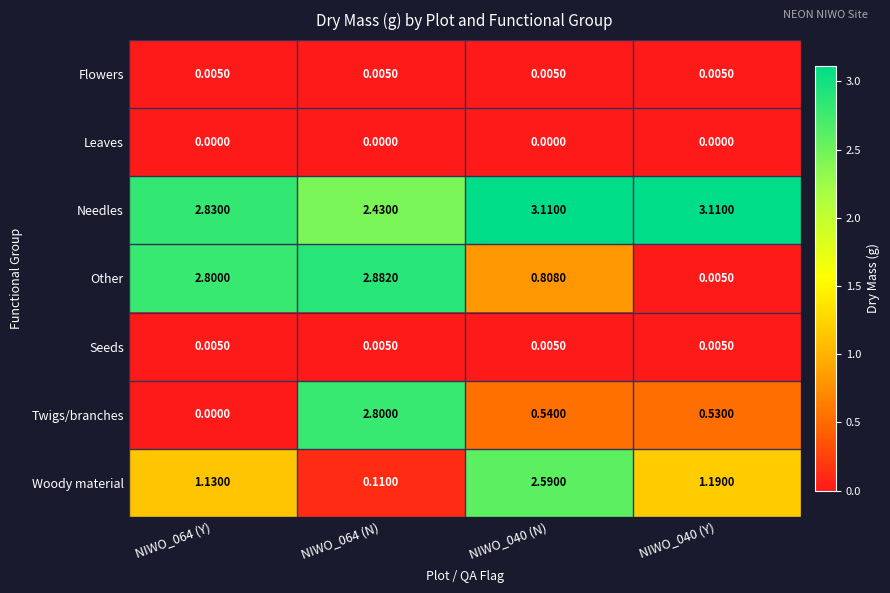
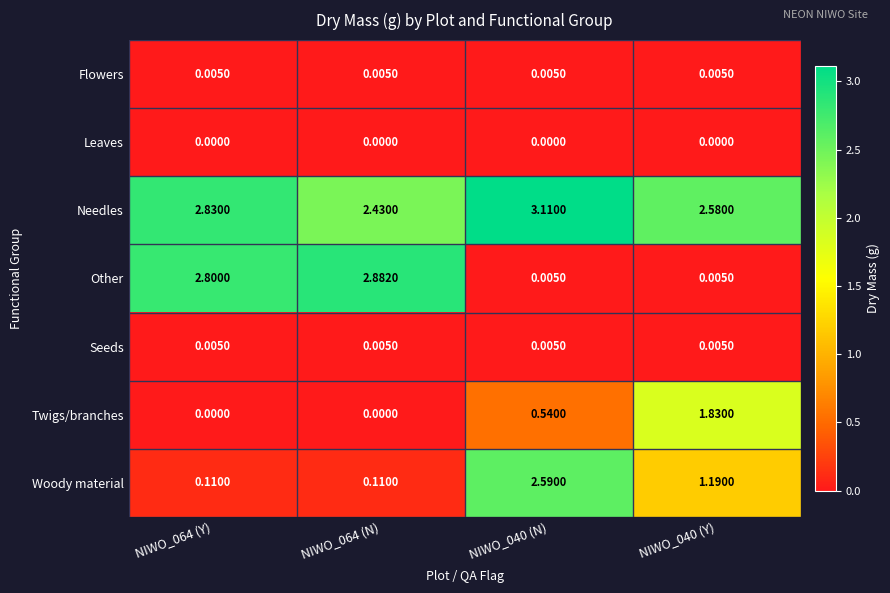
Needles, NIWO_040 (Y): 3.1100 -> 2.5800
Other, NIWO_040 (N): 0.8080 -> 0.0050
Twigs/branches, NIWO_064 (N): 2.8000 -> 0.0000
Twigs/branches, NIWO_040 (Y): 0.5300 -> 1.8300
Woody material, NIWO_064 (Y): 1.1300 -> 0.1100
